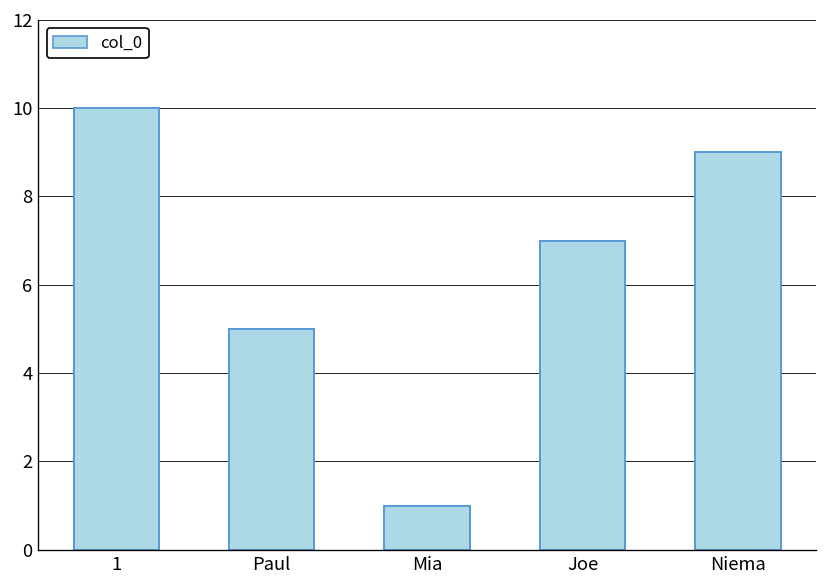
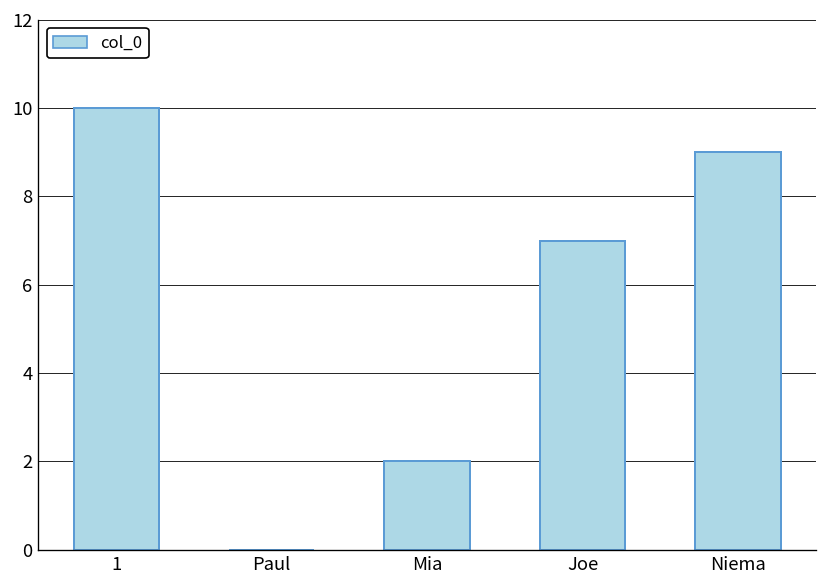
Paul: 5 -> 0
Mia: 1 -> 2
